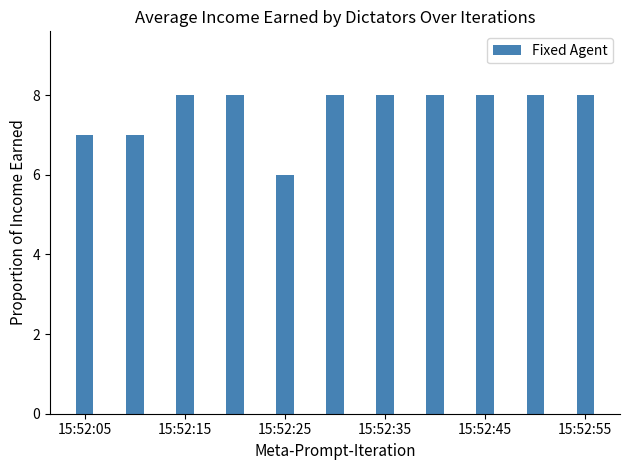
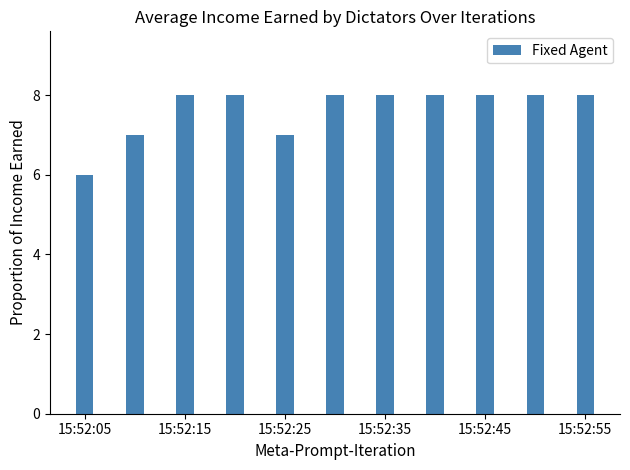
15:52:05: 7 -> 6
15:52:25: 6 -> 7
